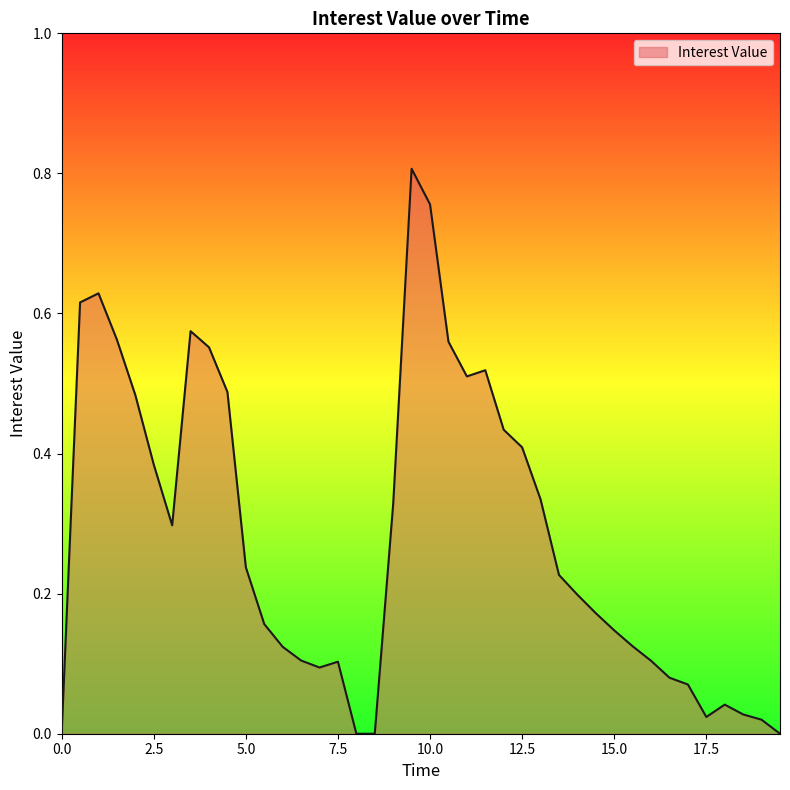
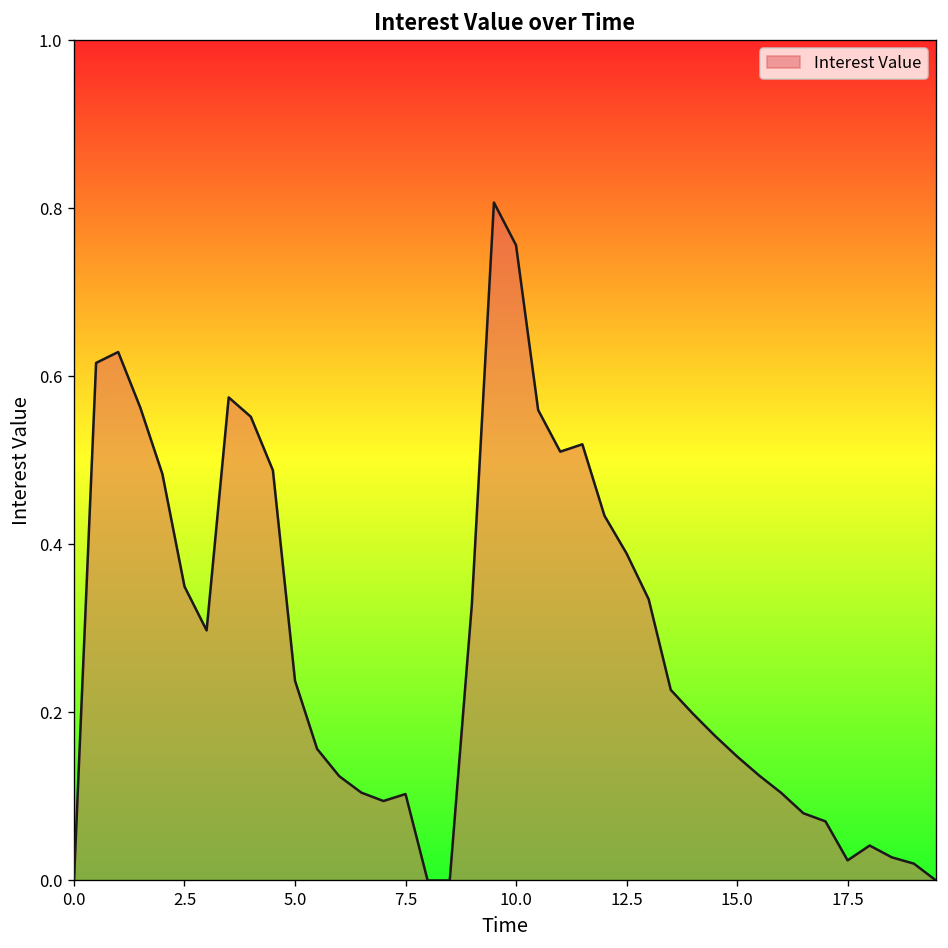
2.5: 0.38 -> 0.35
12.5: 0.41 -> 0.39
